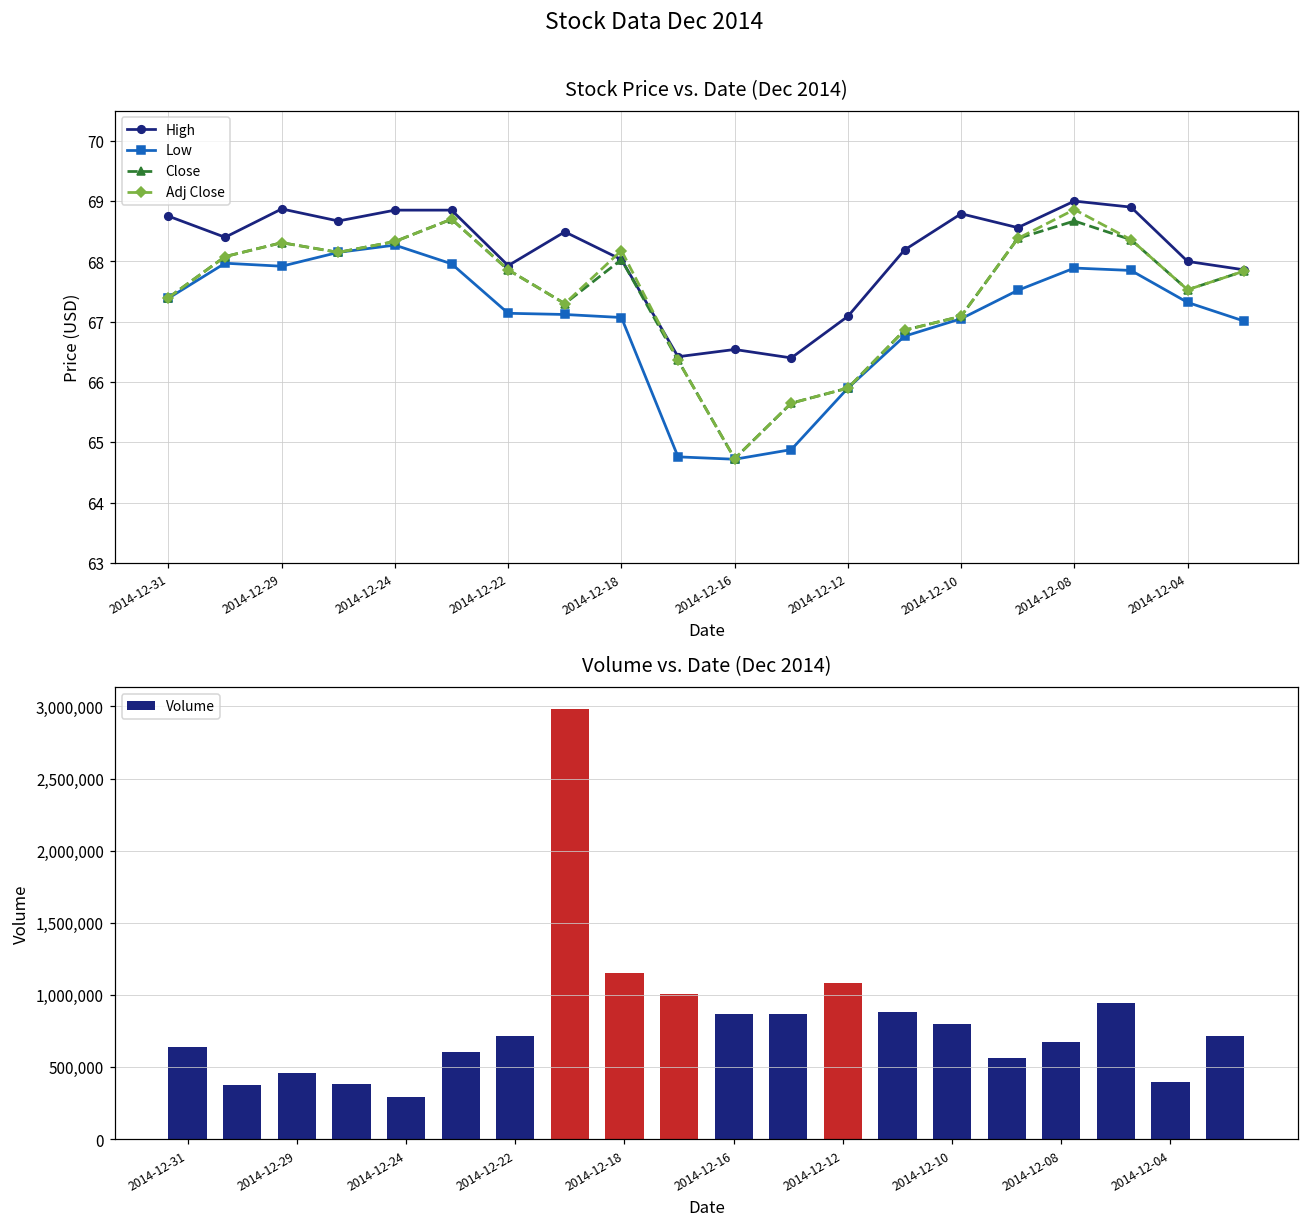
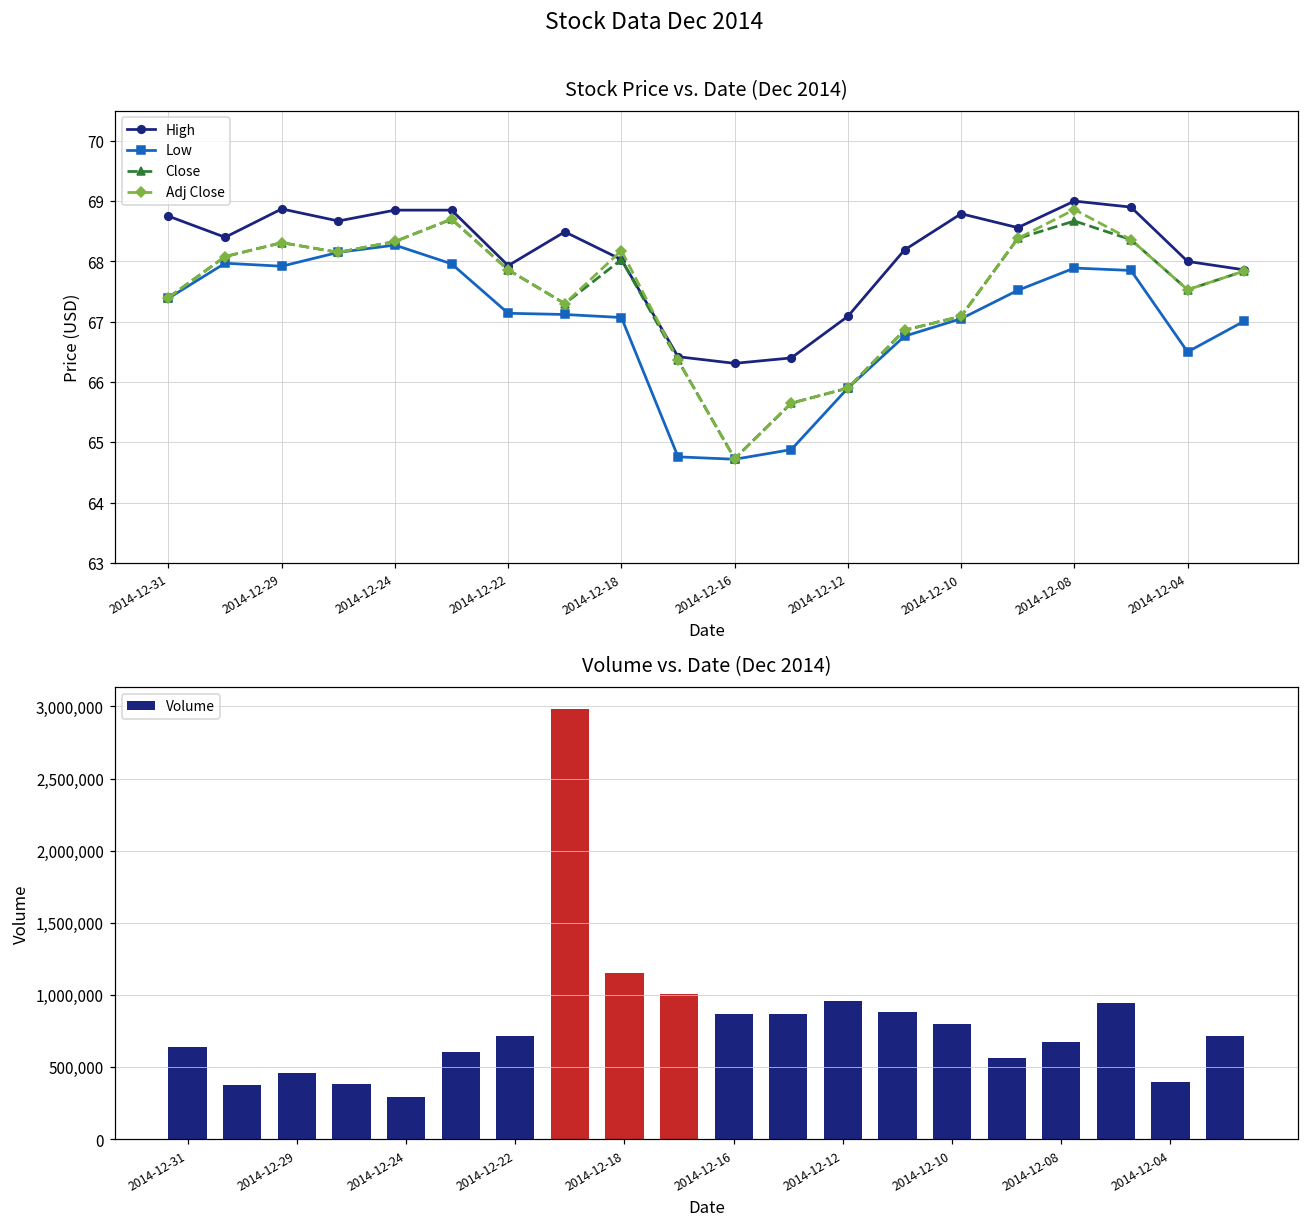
Stock Price vs. Date (Dec 2014), High, 2014-12-16: 66.5 -> 66.3
Stock Price vs. Date (Dec 2014), Low, 2014-12-04: 67.3 -> 66.5
Volume vs. Date (Dec 2014), 2014-12-12: 1,080,000 -> 960,000
